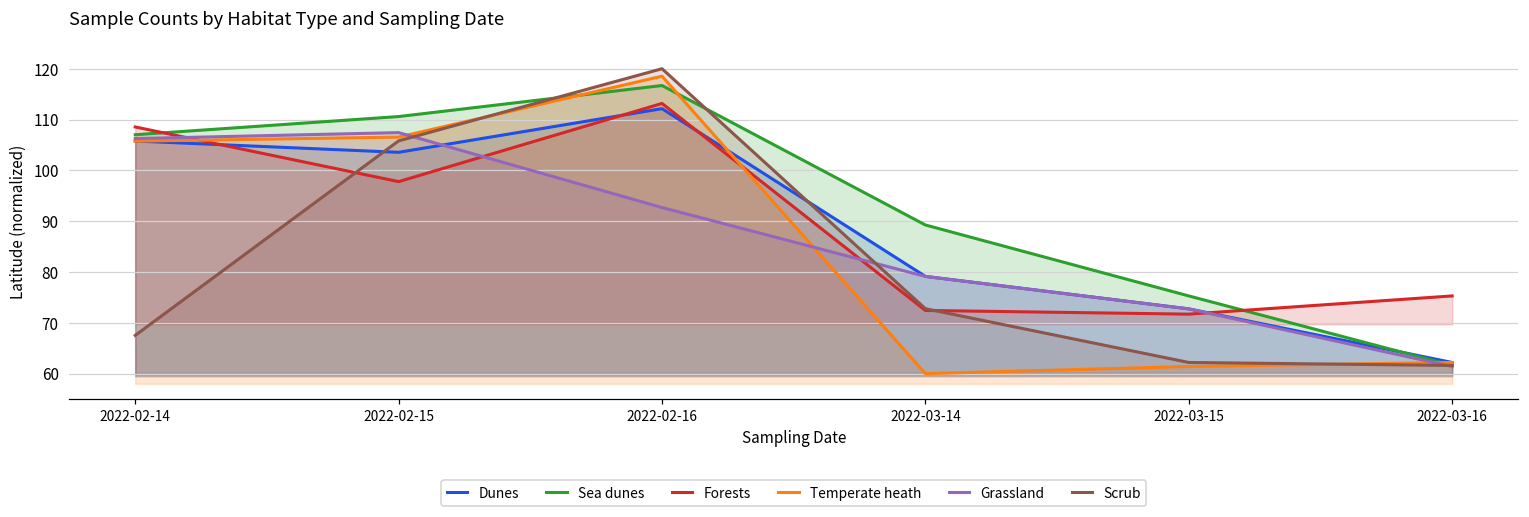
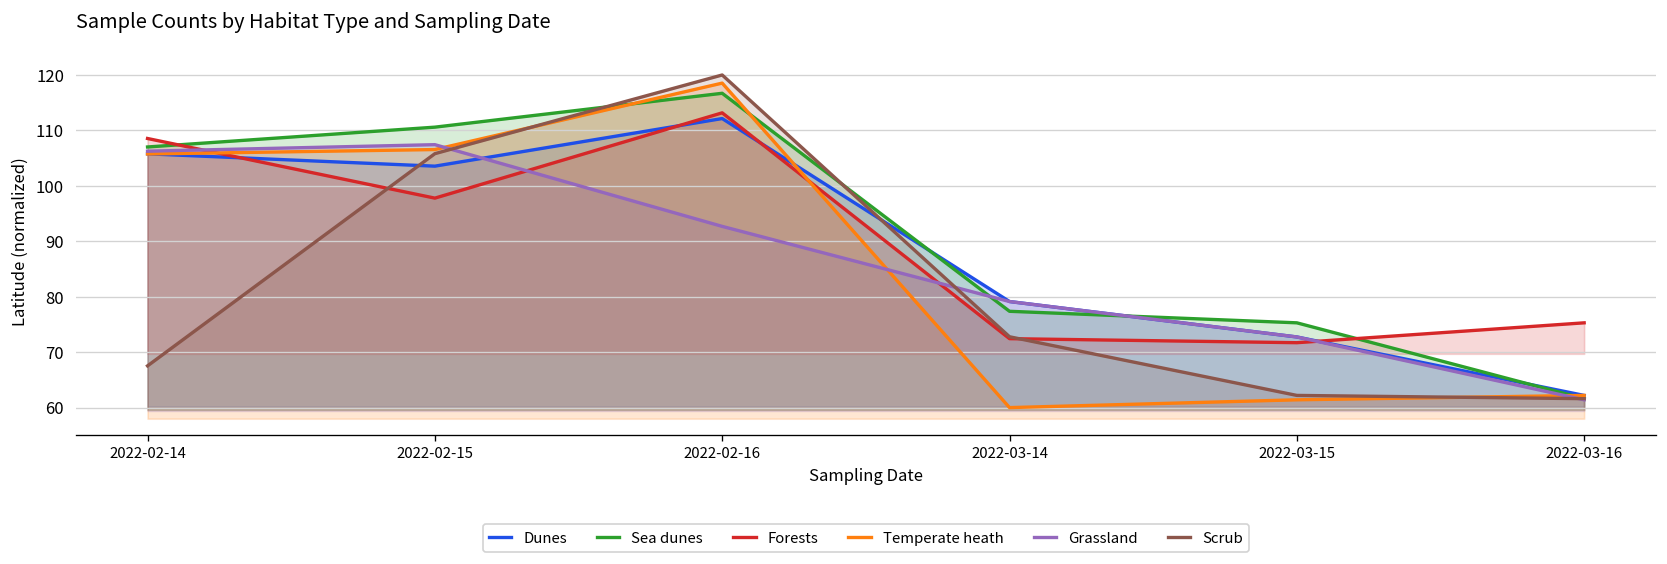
Sea dunes, 2022-03-14: 89 -> 77
